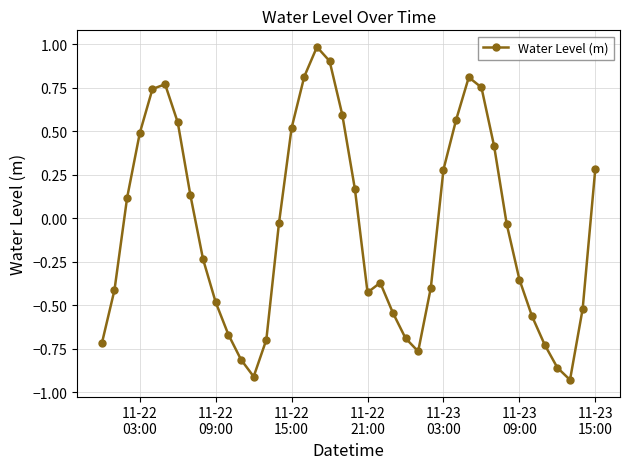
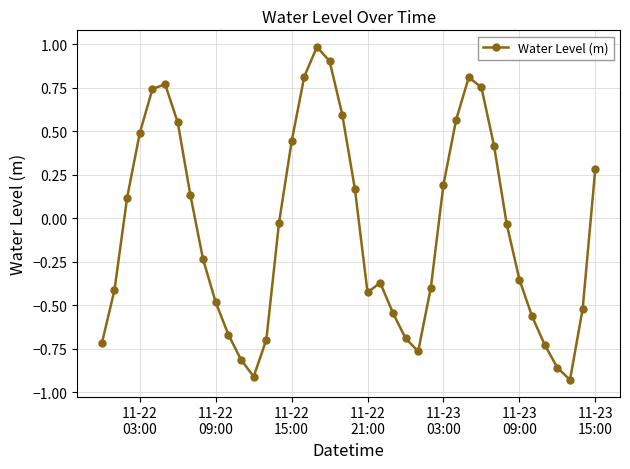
11-22 15:00: 0.52 -> 0.44
11-23 03:00: 0.28 -> 0.19
